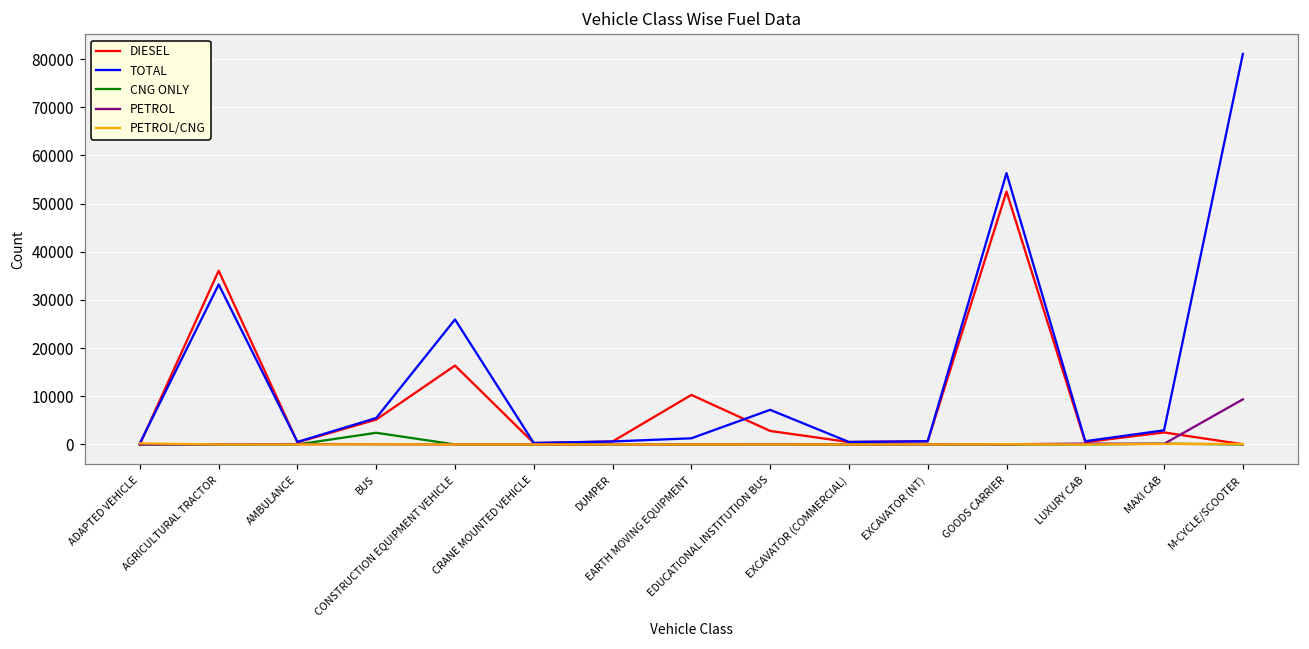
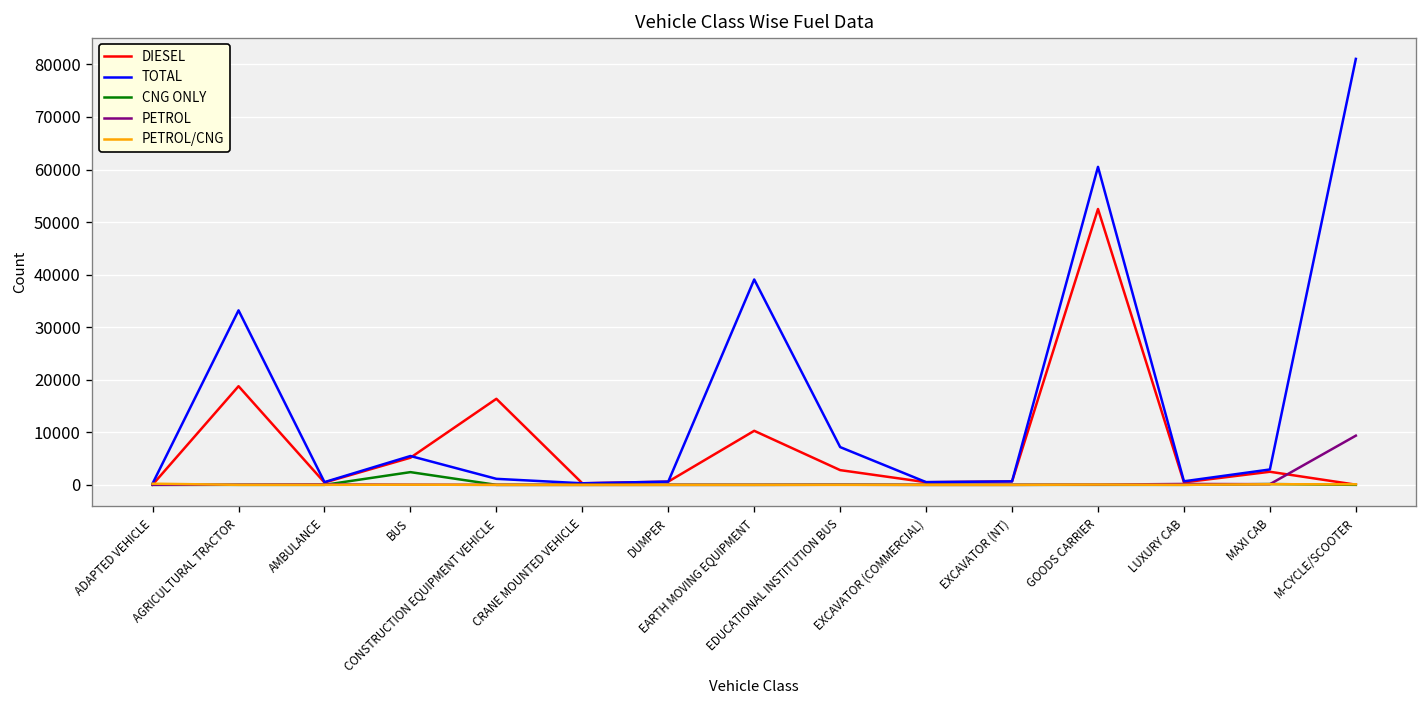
DIESEL, AGRICULTURAL TRACTOR: 36000 -> 19000
TOTAL, CONSTRUCTION EQUIPMENT VEHICLE: 26000 -> 1000
TOTAL, EARTH MOVING EQUIPMENT: 1000 -> 39000
TOTAL, GOODS CARRIER: 56000 -> 61000
